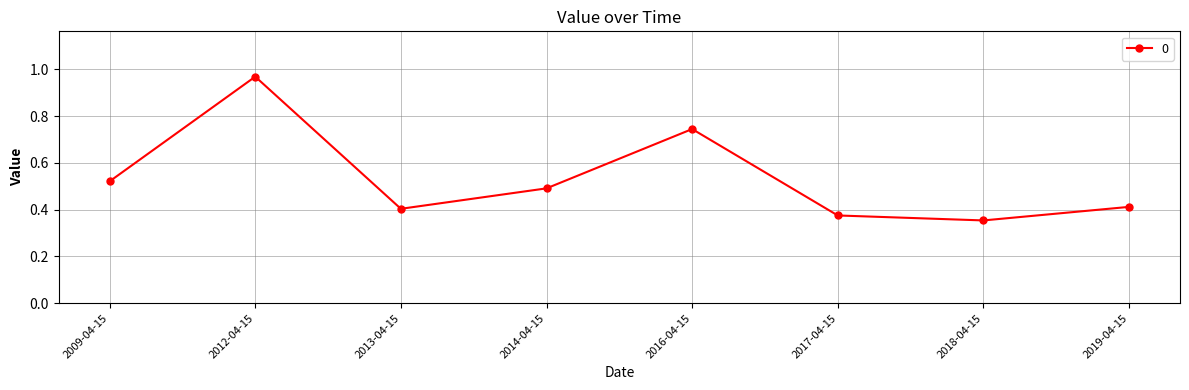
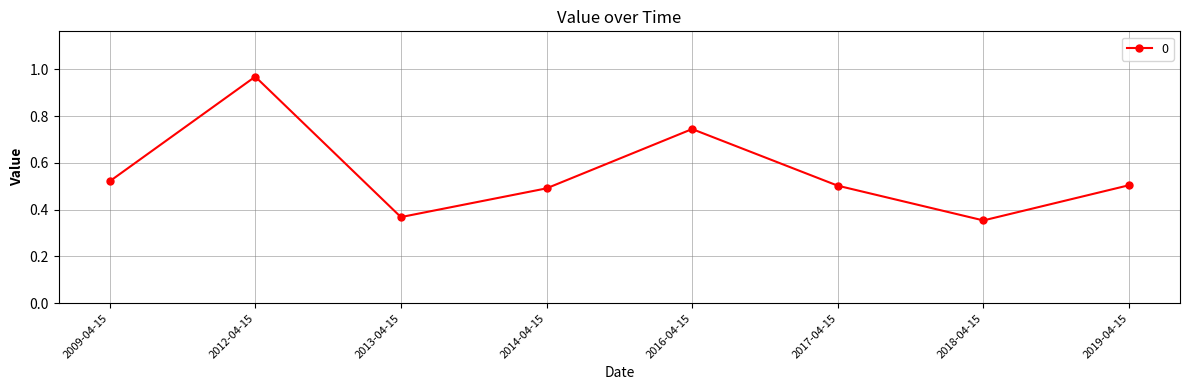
2013-04-15: 0.40 -> 0.37
2017-04-15: 0.38 -> 0.50
2019-04-15: 0.41 -> 0.50
